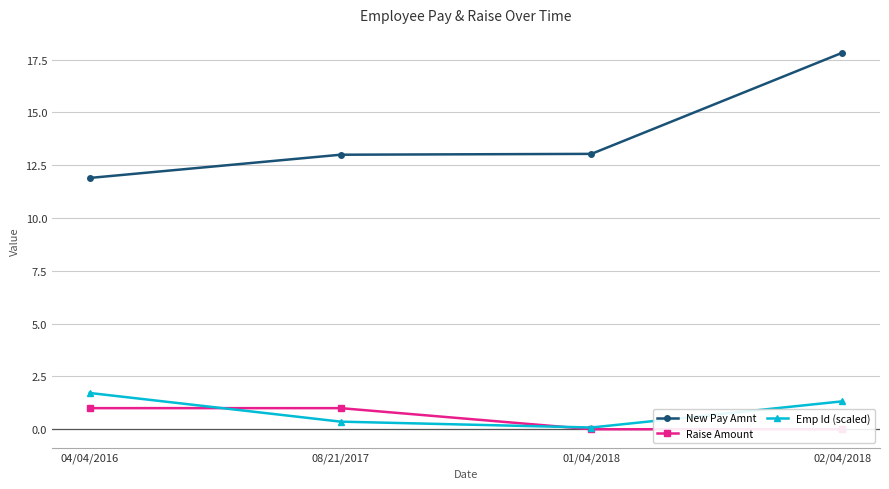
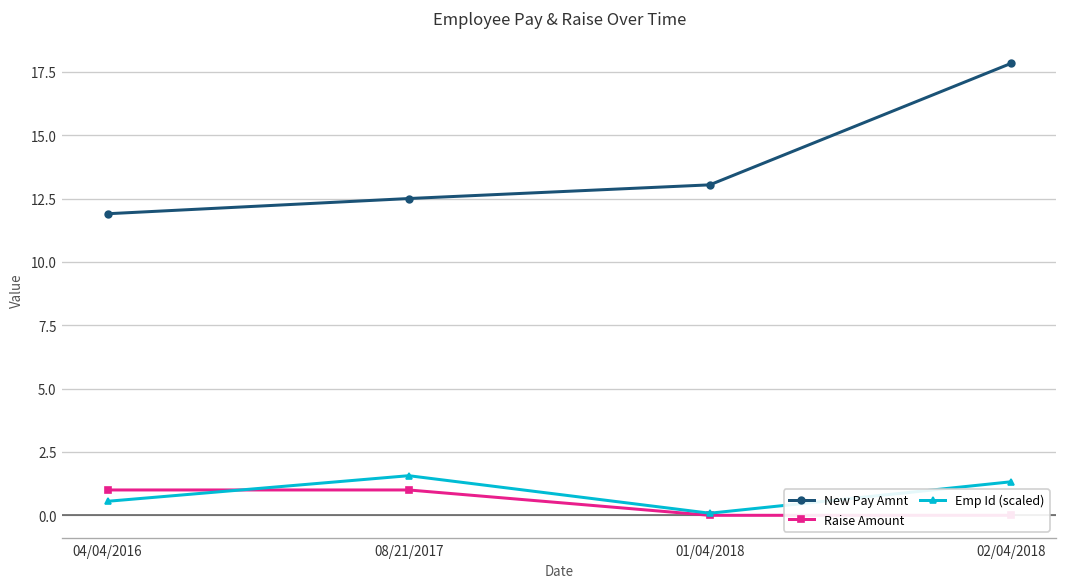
Emp Id (scaled), 04/04/2016: 1.7 -> 0.6
New Pay Amnt, 08/21/2017: 13.0 -> 12.5
Emp Id (scaled), 08/21/2017: 0.4 -> 1.6
